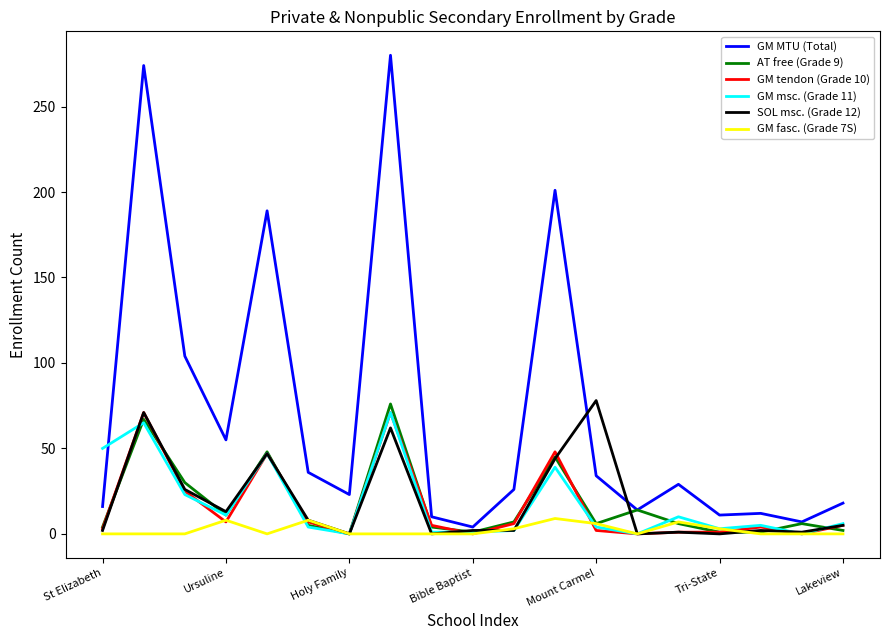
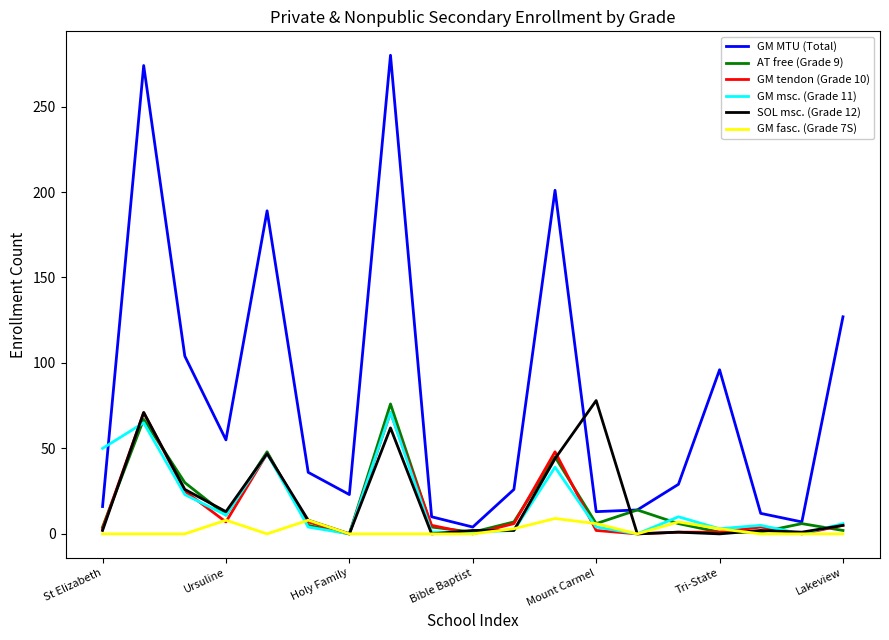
GM MTU (Total), Mount Carmel: 34 -> 13
GM MTU (Total), Tri-State: 11 -> 96
GM MTU (Total), Lakeview: 18 -> 127
